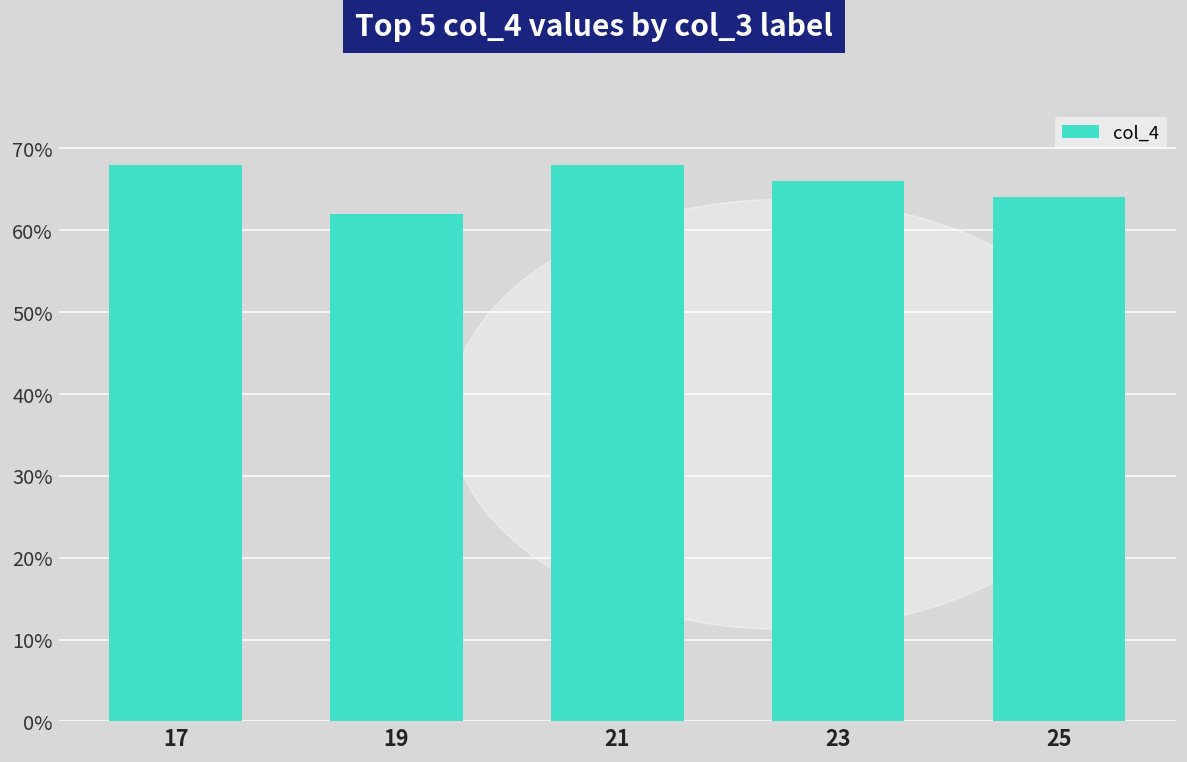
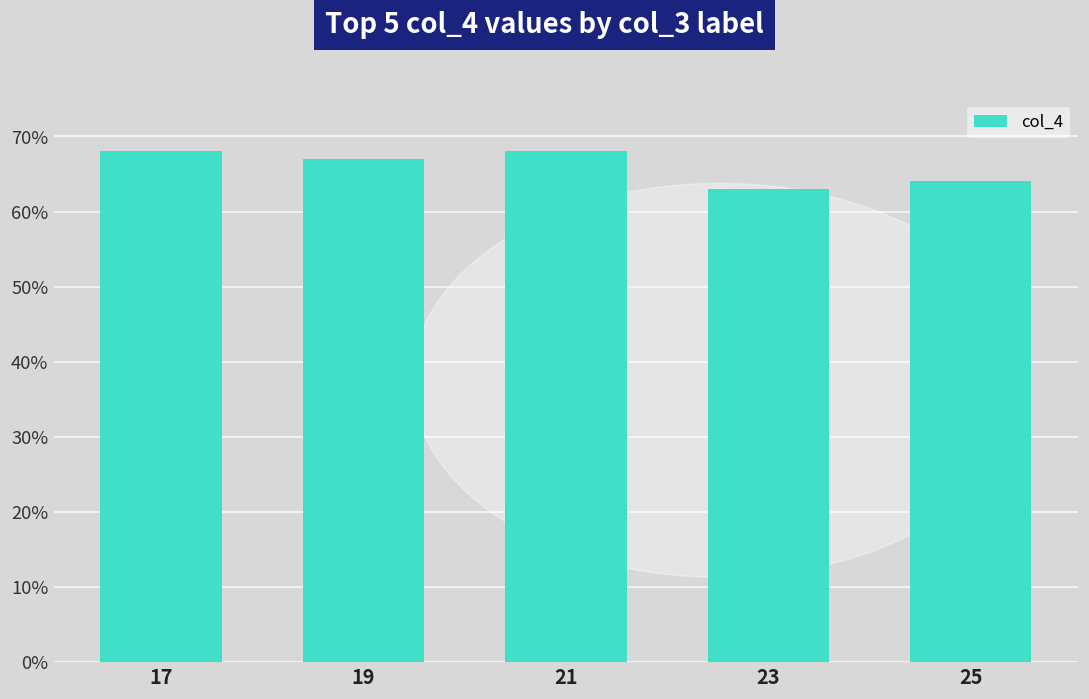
19: 62% -> 67%
23: 66% -> 63%
